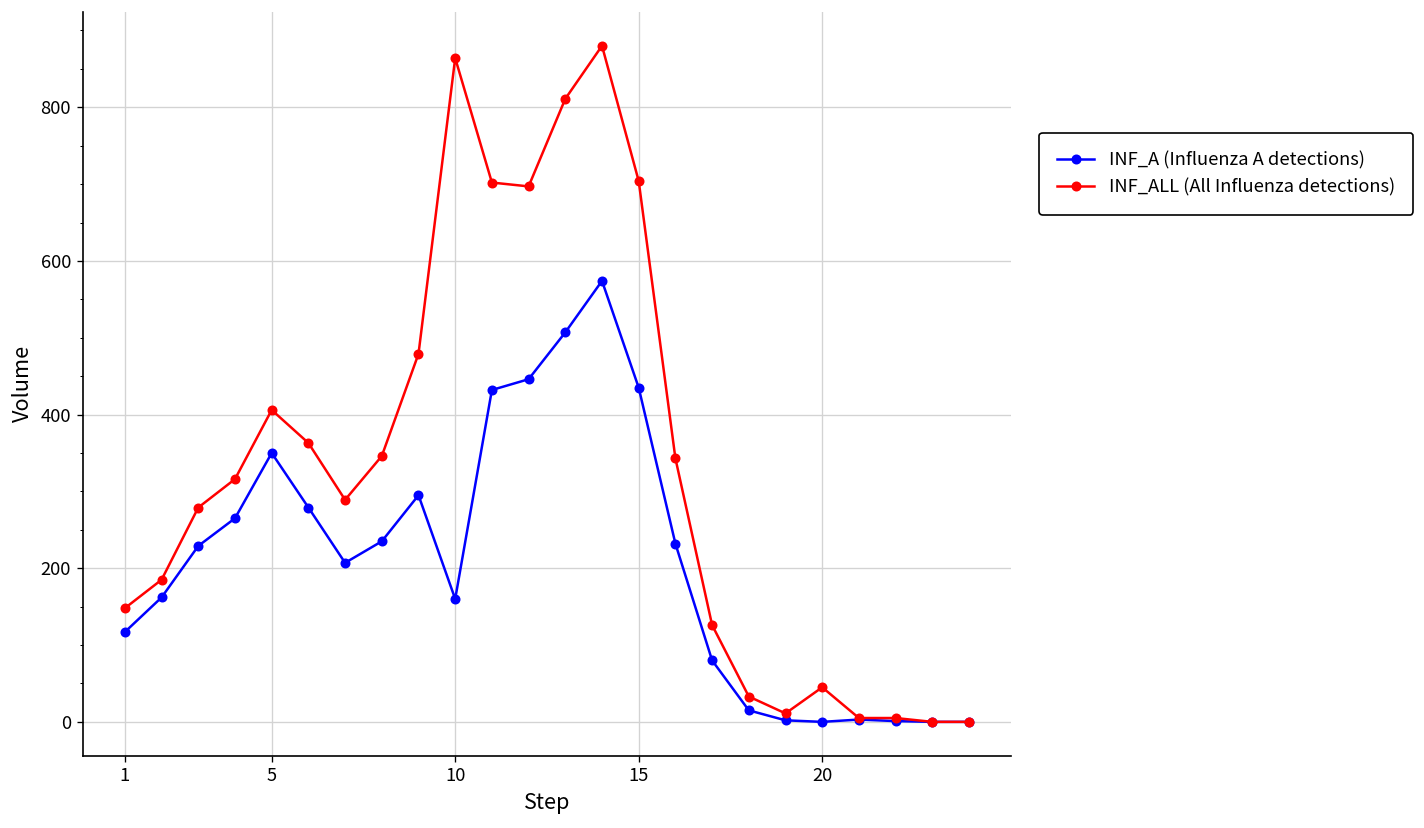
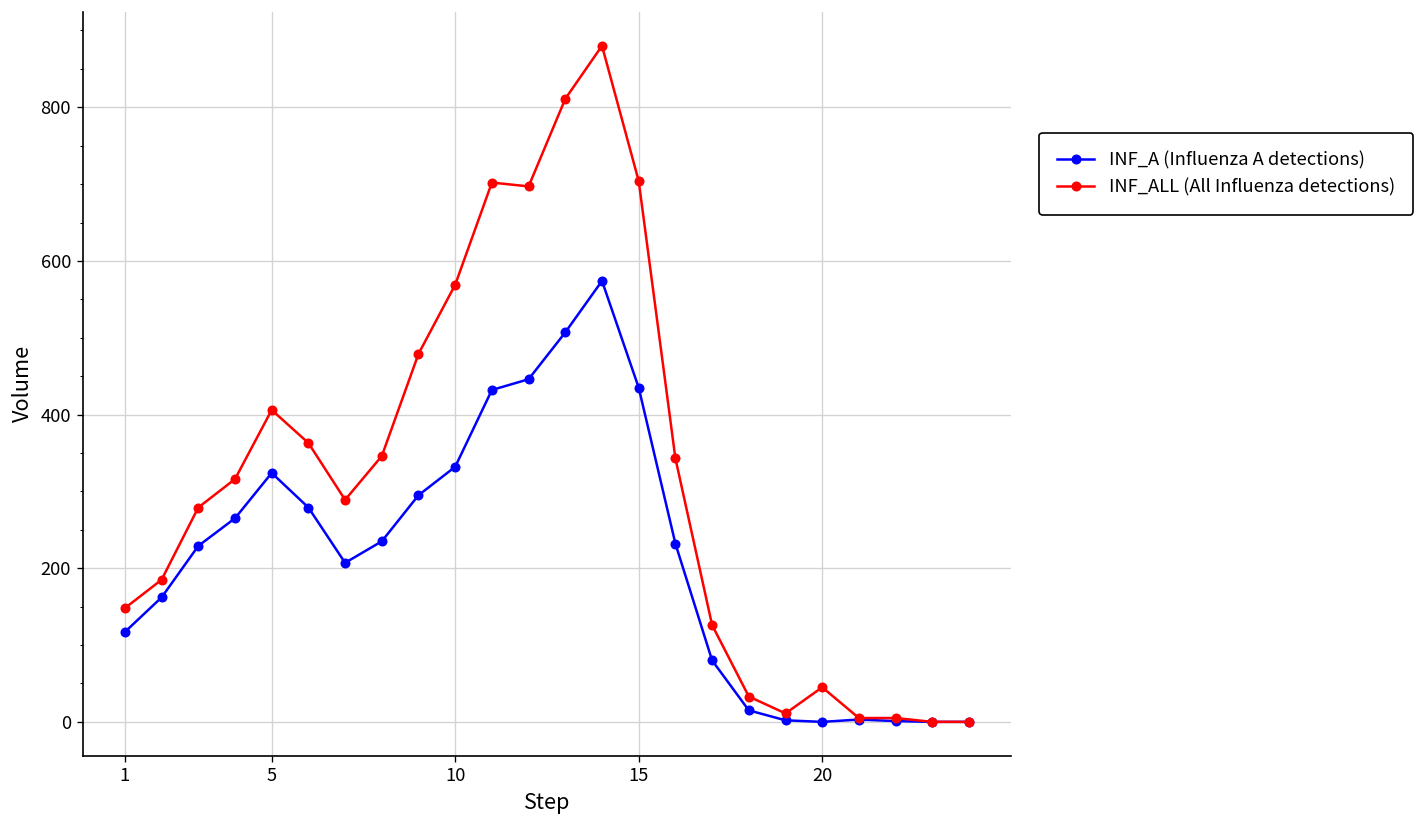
INF_A (Influenza A detections), 5: 350 -> 320
INF_A (Influenza A detections), 10: 160 -> 330
INF_ALL (All Influenza detections), 10: 860 -> 570
